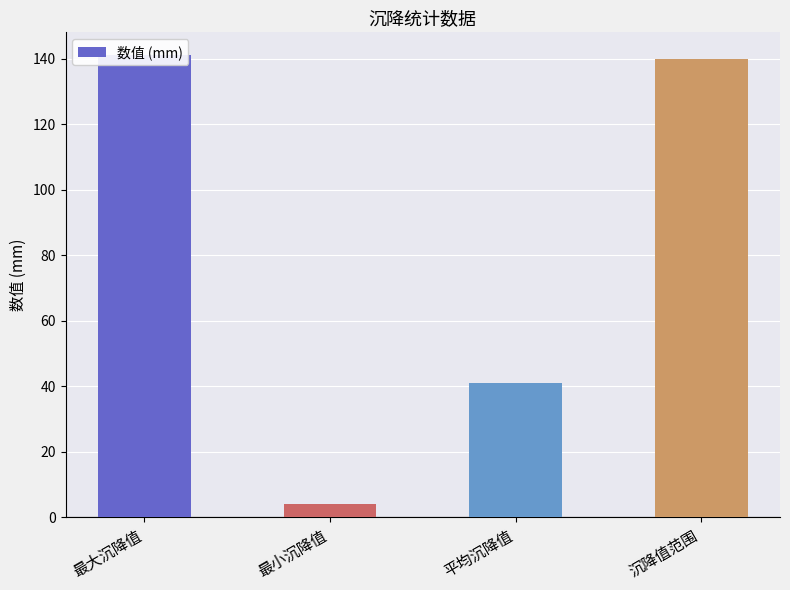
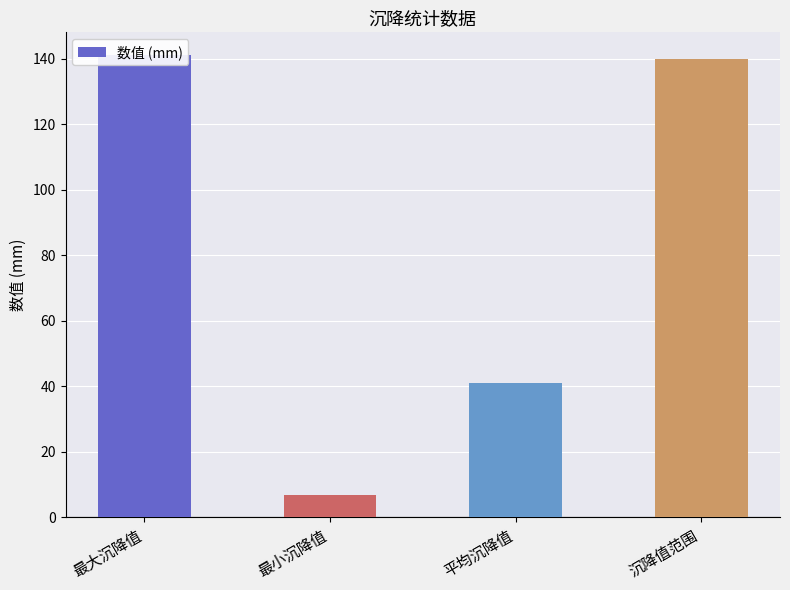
最小沉降值: 4 -> 7
